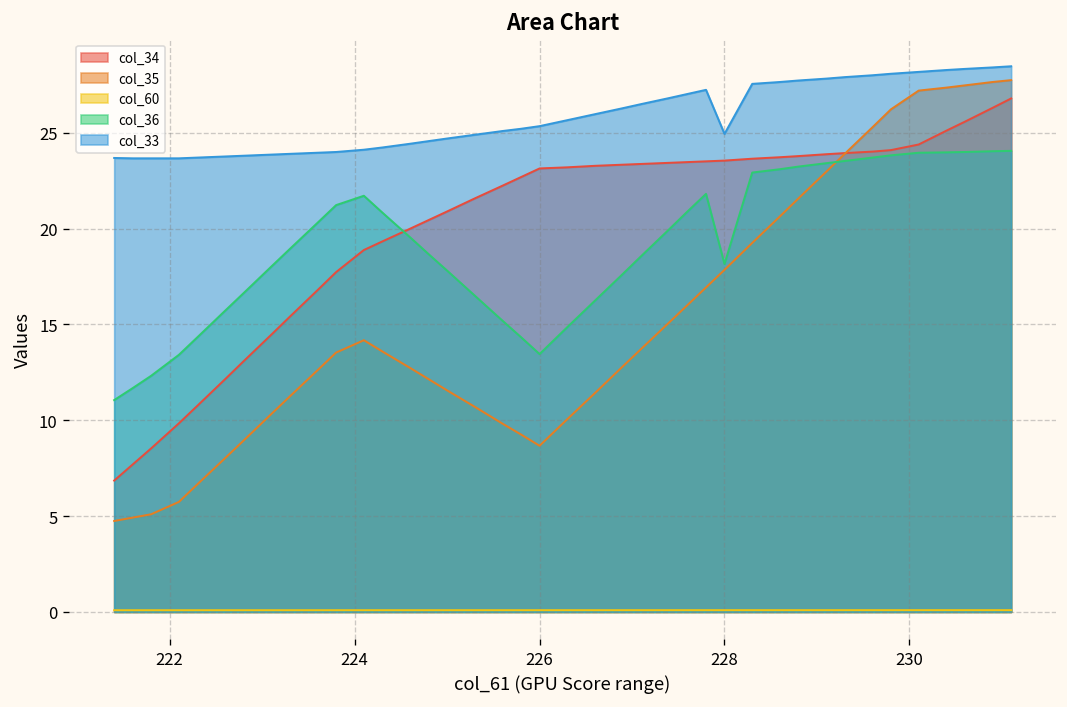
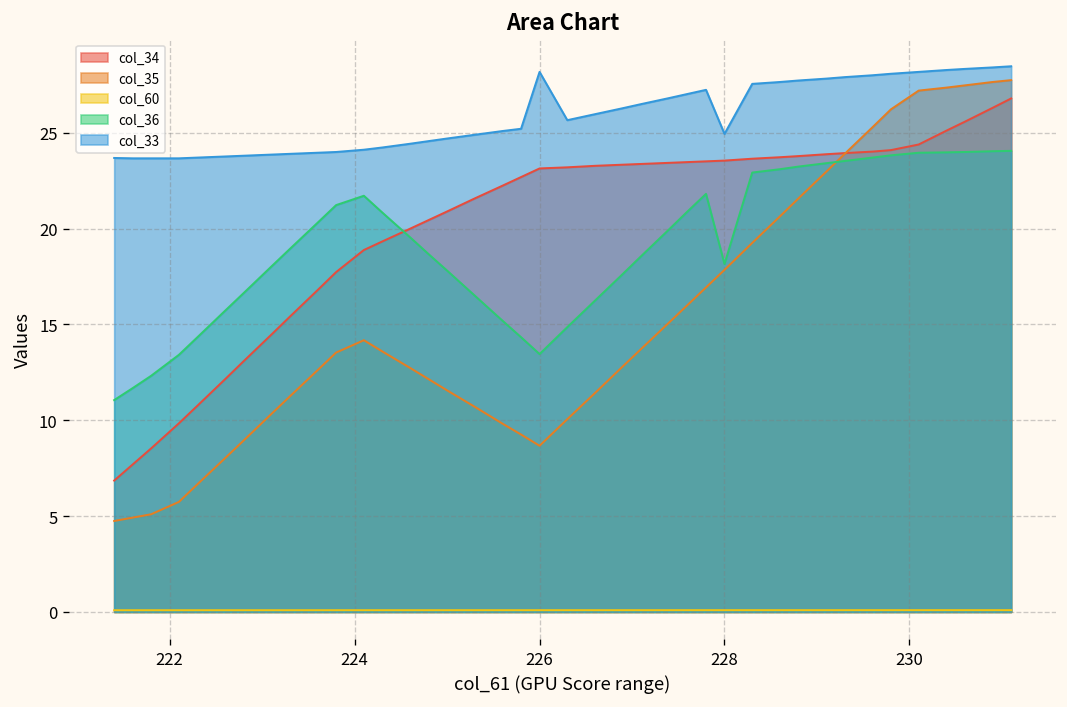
col_33, 226: 25.3 -> 28.2
